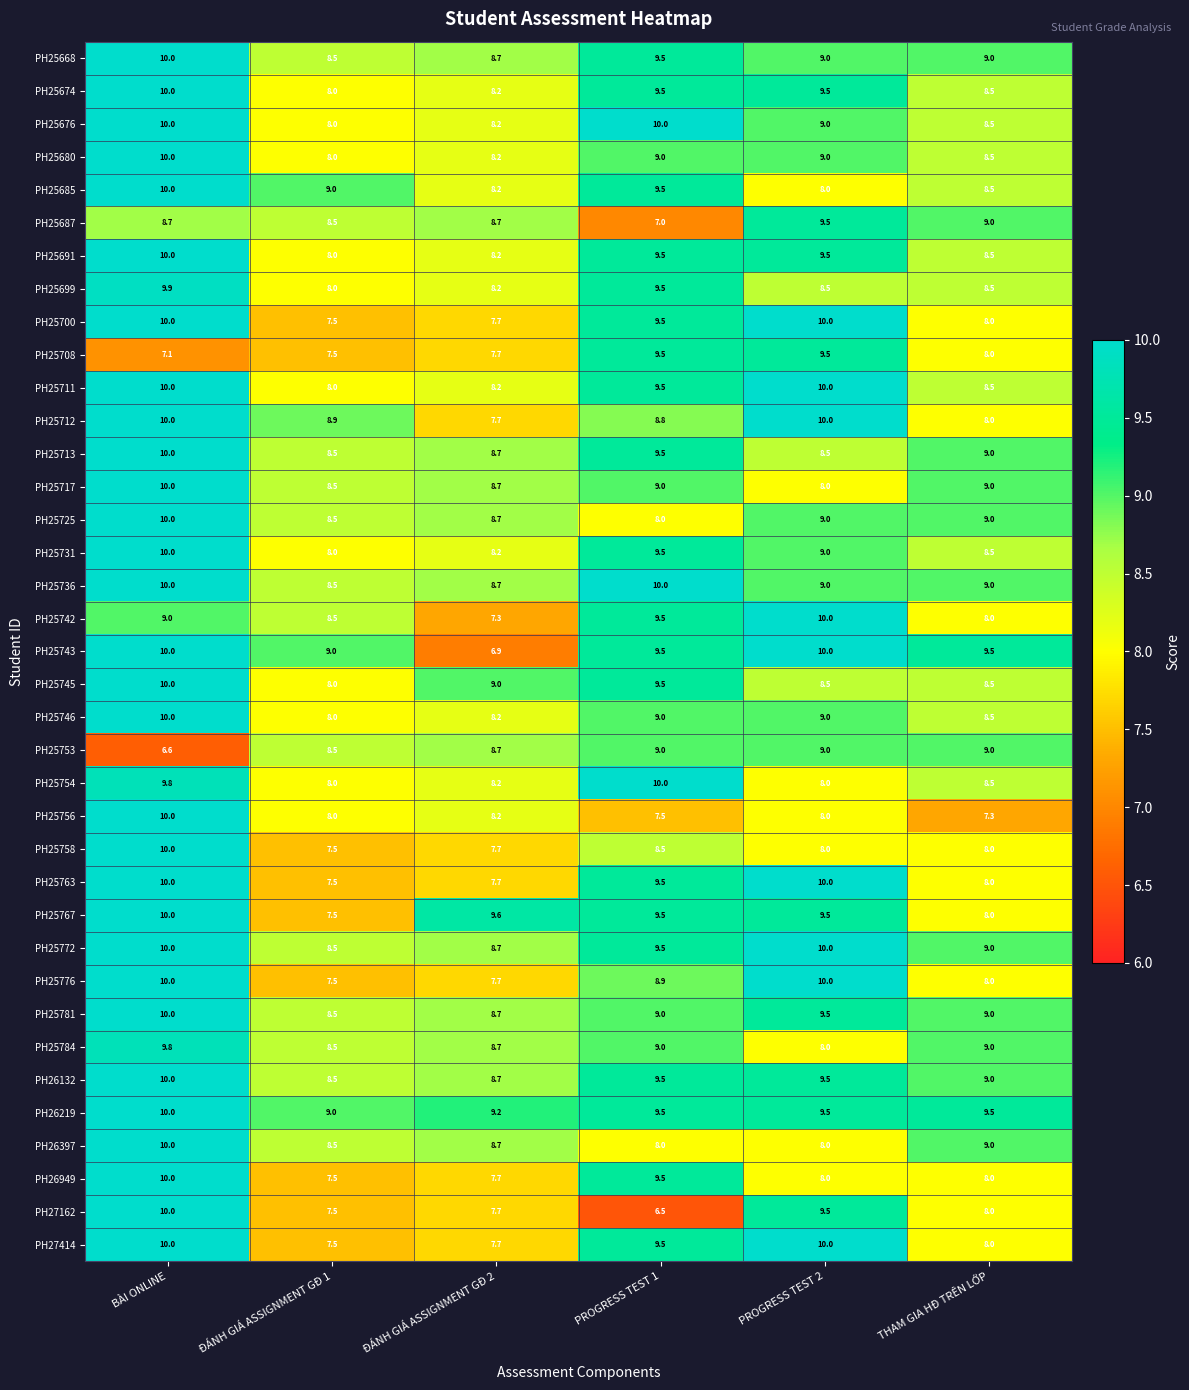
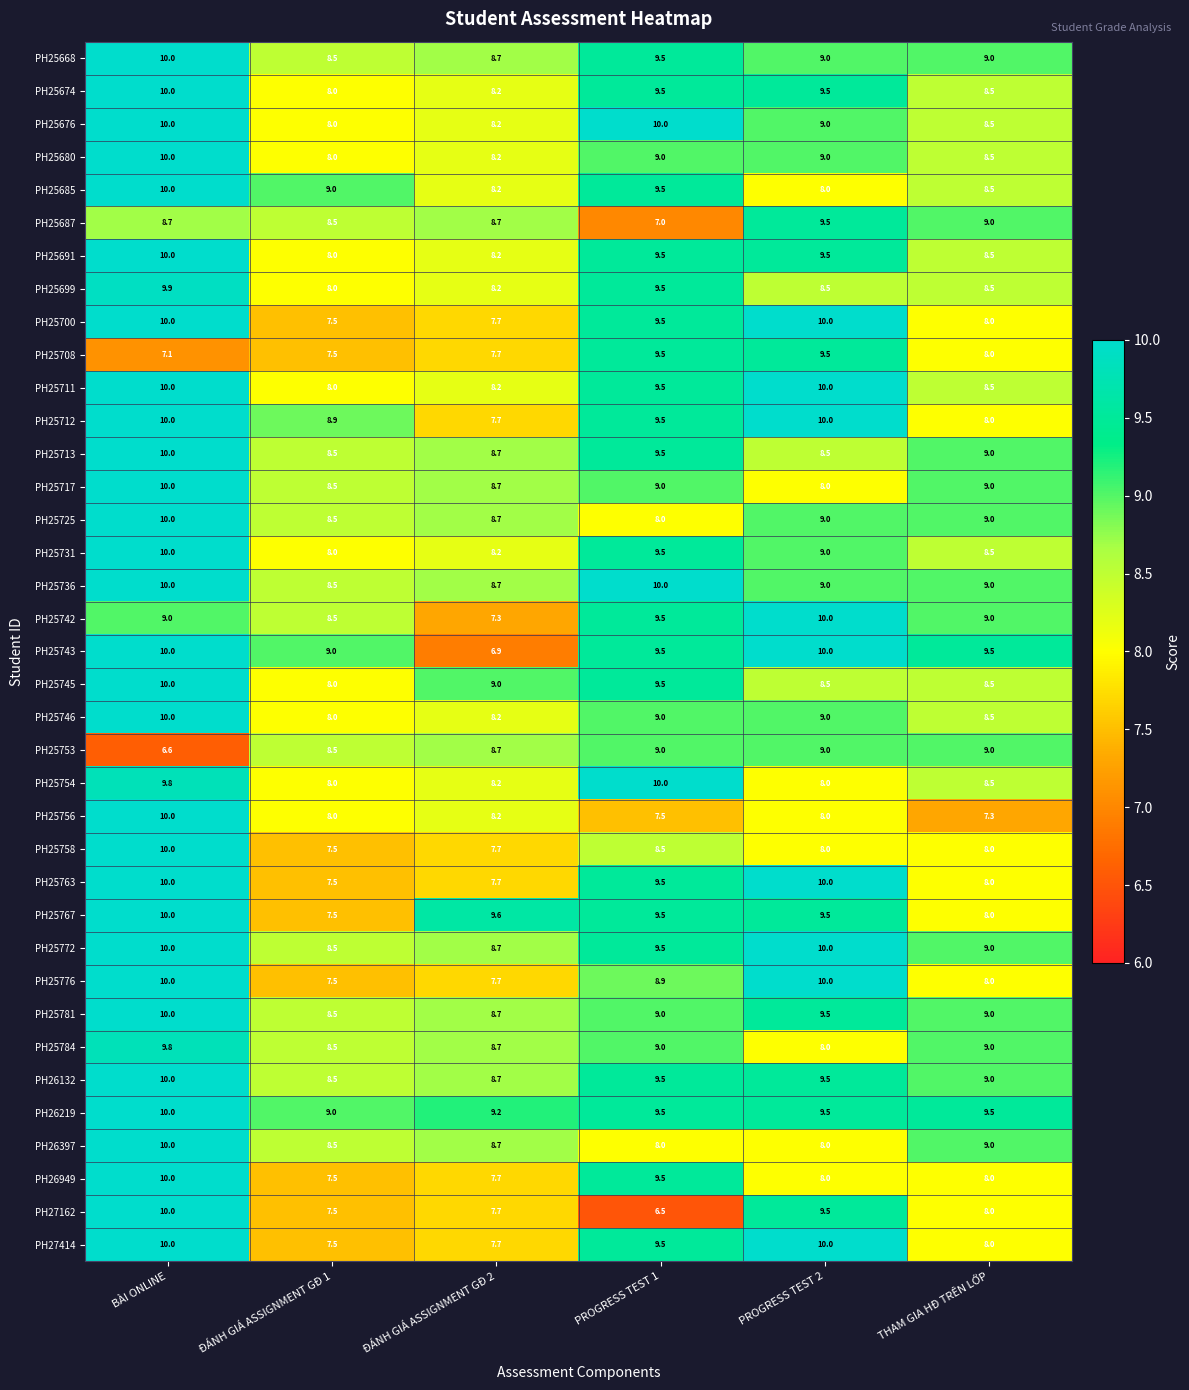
PH25712, PROGRESS TEST 1: 8.8 -> 9.5
PH25742, THAM GIA HĐ TRÊN LỚP: 8.0 -> 9.0
